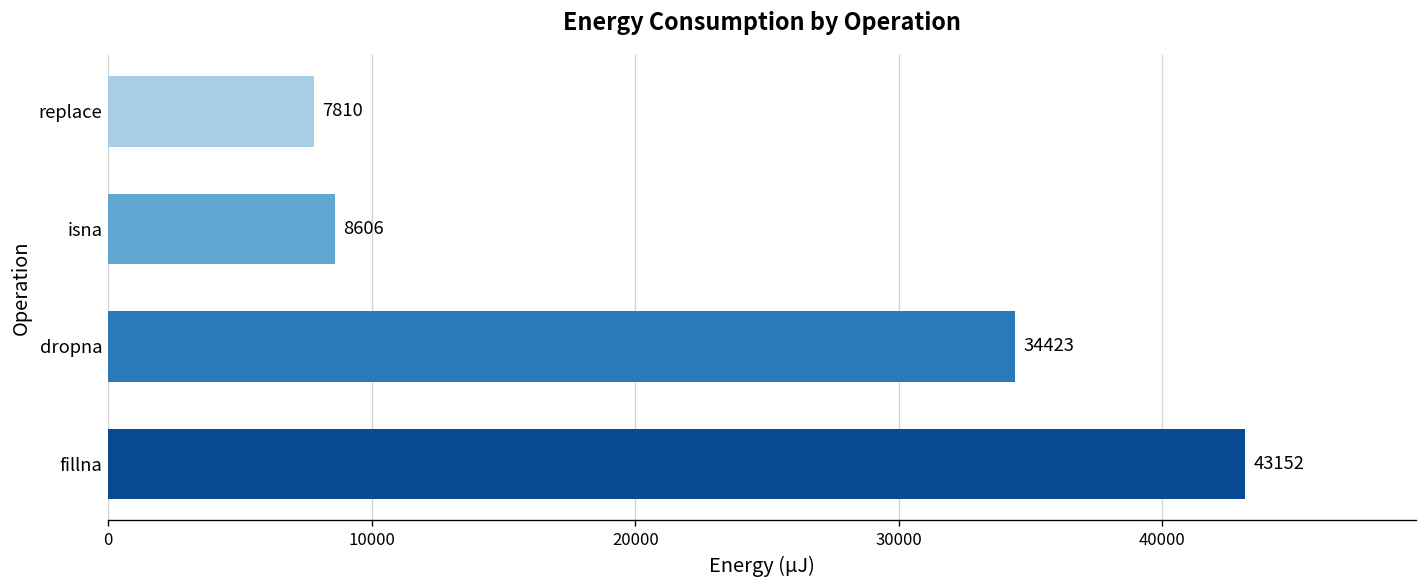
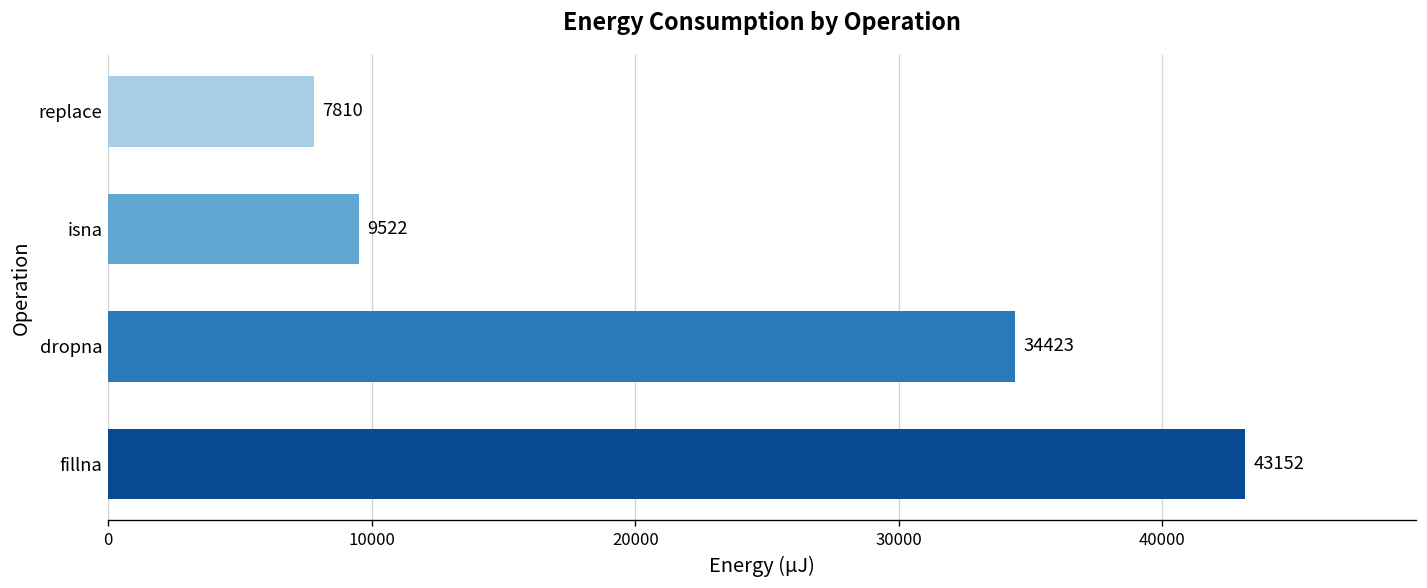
isna: 8606 -> 9522
